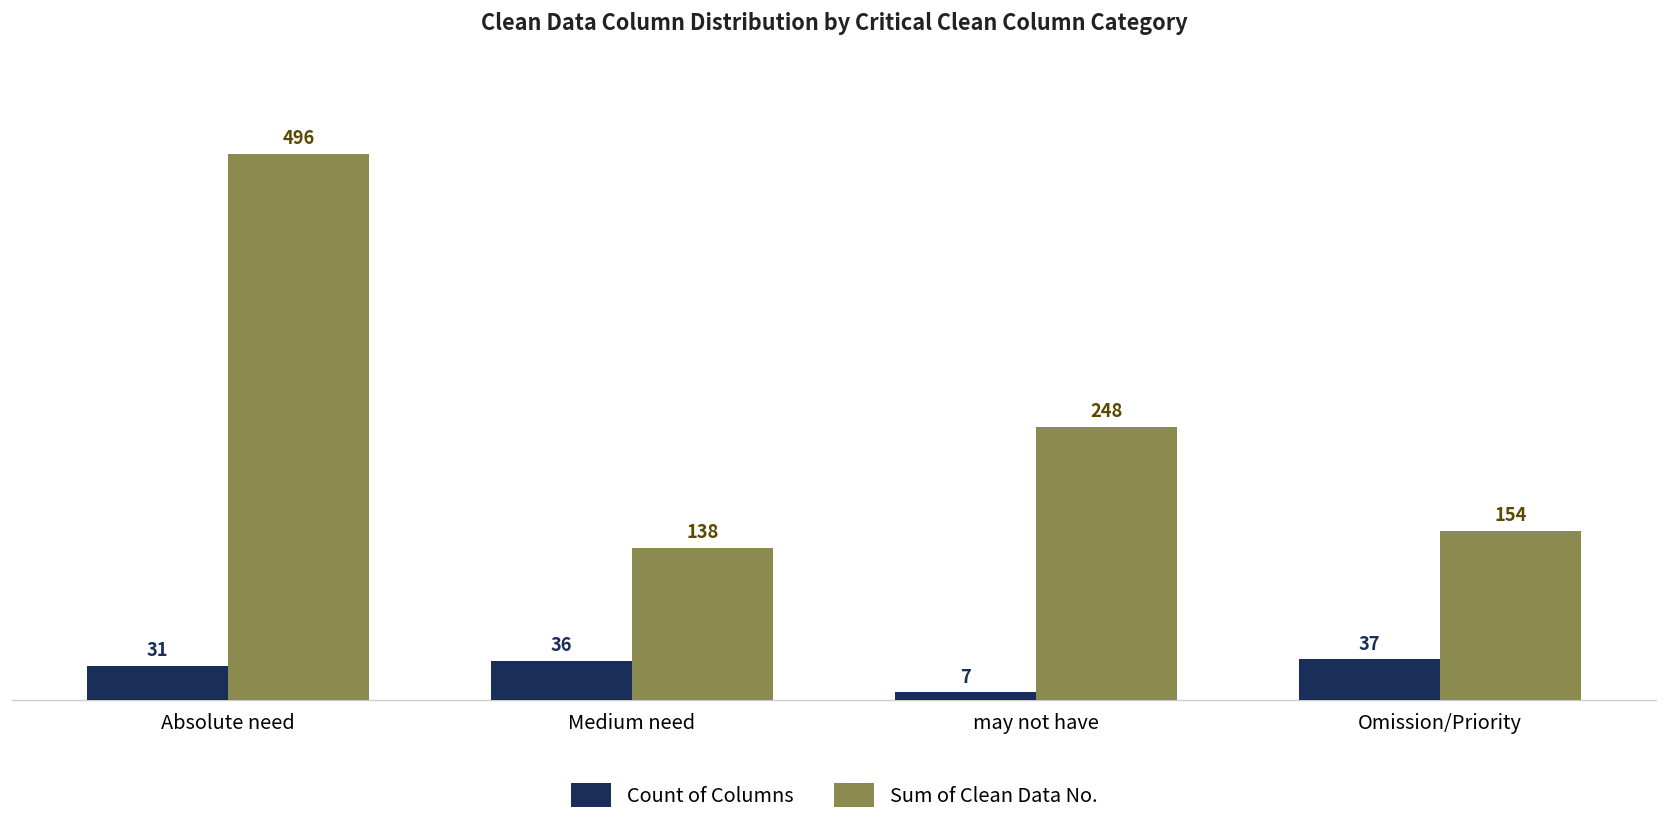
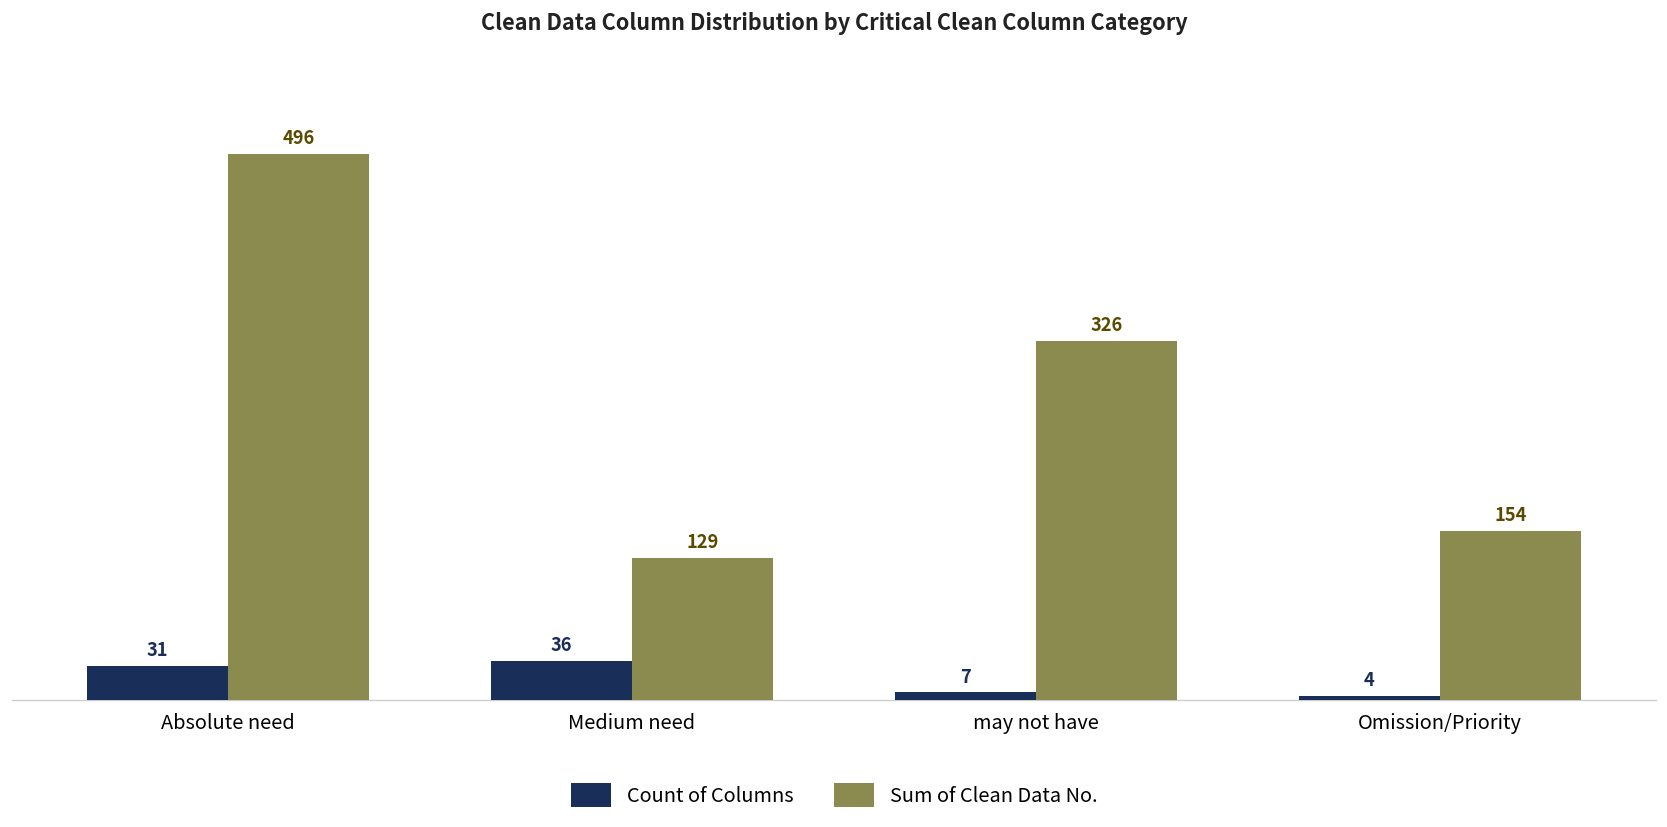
Sum of Clean Data No., Medium need: 138 -> 129
Sum of Clean Data No., may not have: 248 -> 326
Count of Columns, Omission/Priority: 37 -> 4
